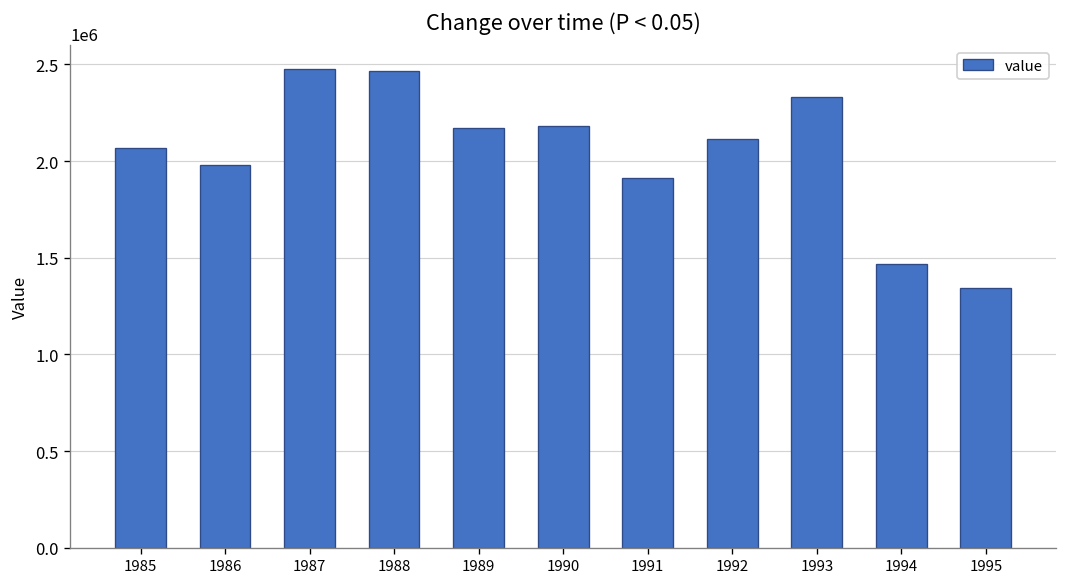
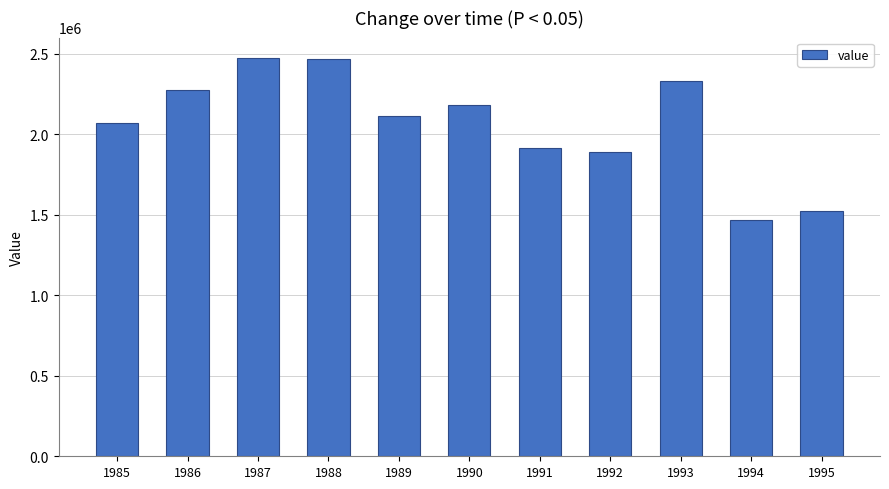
1986: 1980000 -> 2270000
1989: 2170000 -> 2110000
1992: 2120000 -> 1890000
1995: 1340000 -> 1520000
